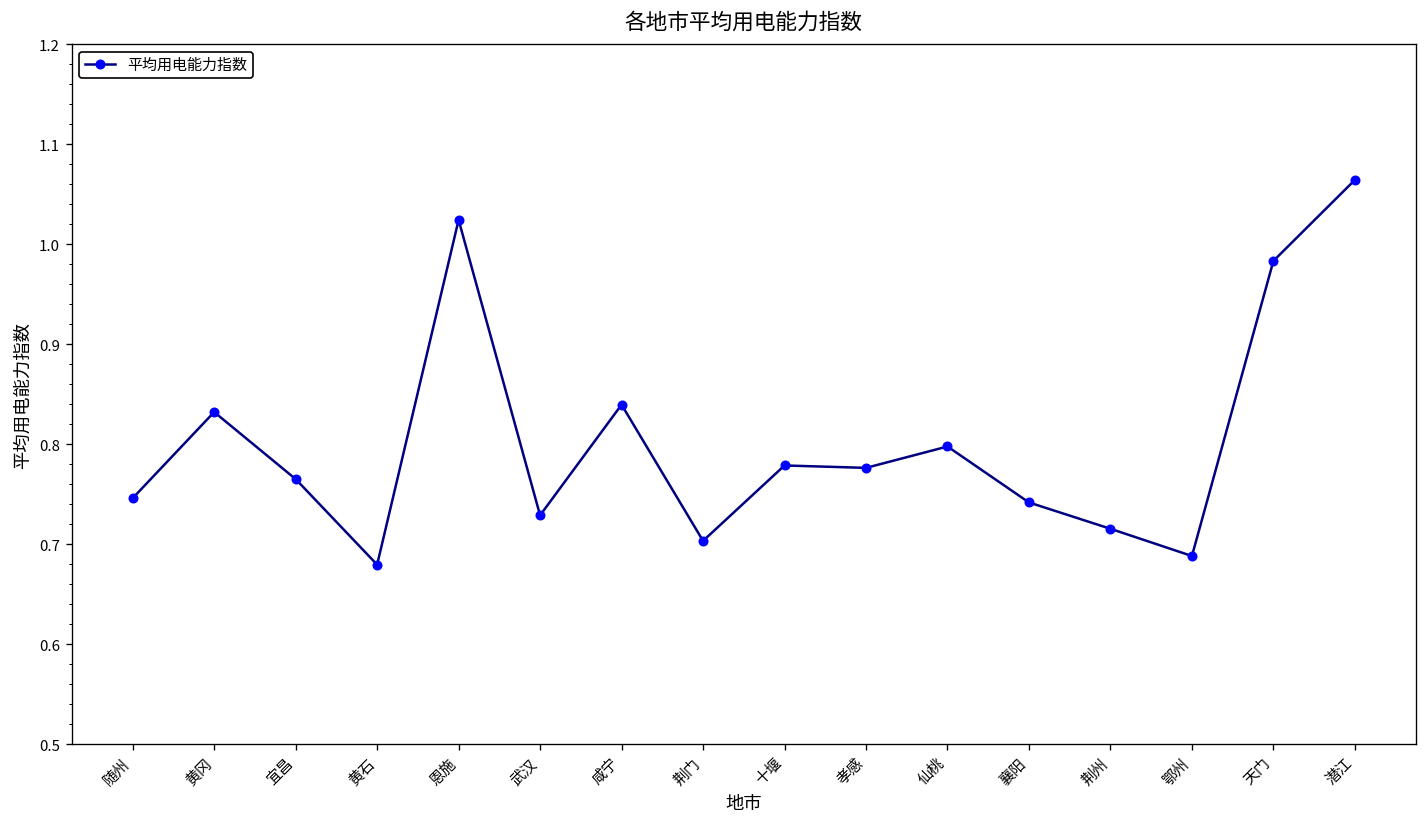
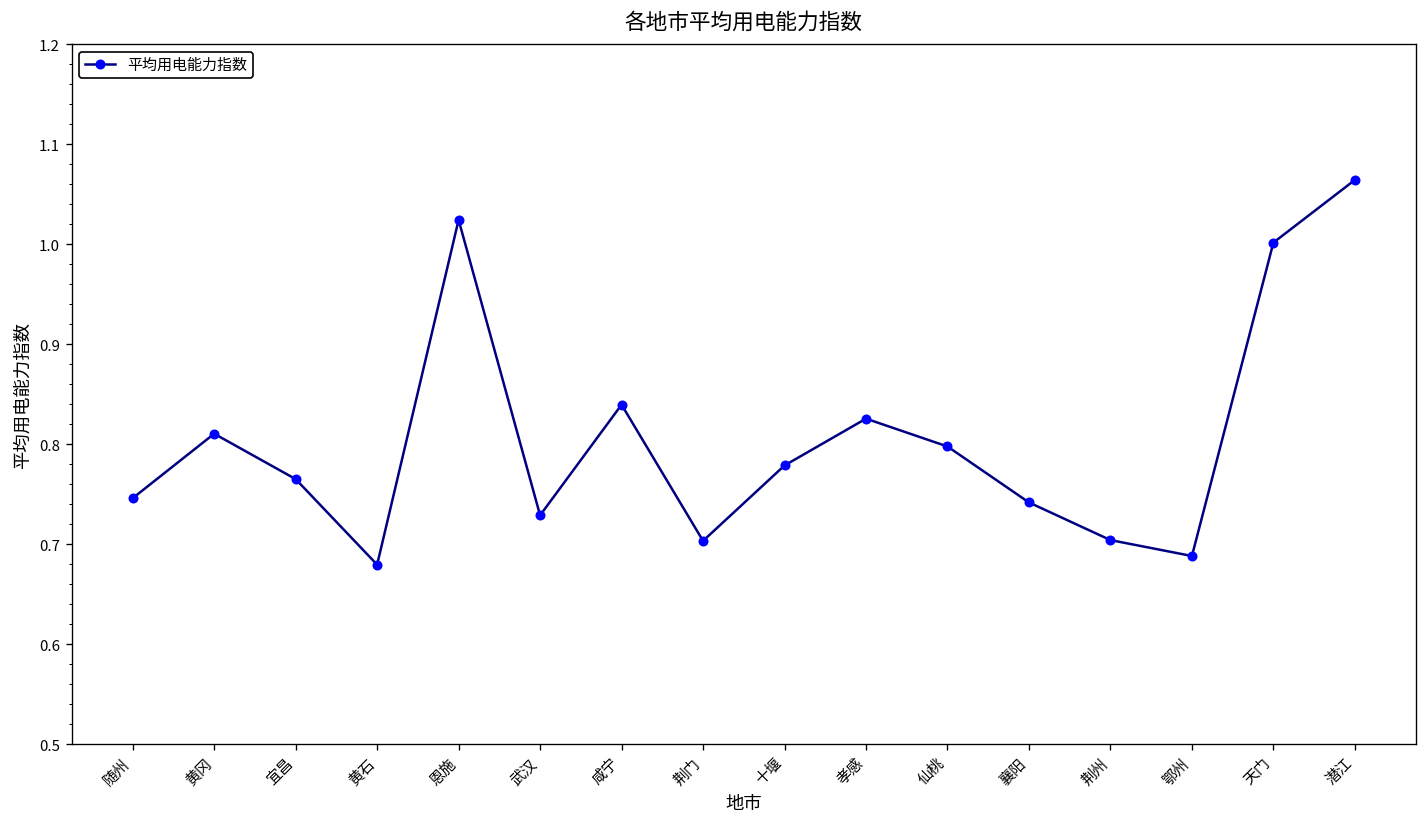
黄冈: 0.83 -> 0.81
孝感: 0.78 -> 0.83
荆州: 0.72 -> 0.70
天门: 0.98 -> 1.00
